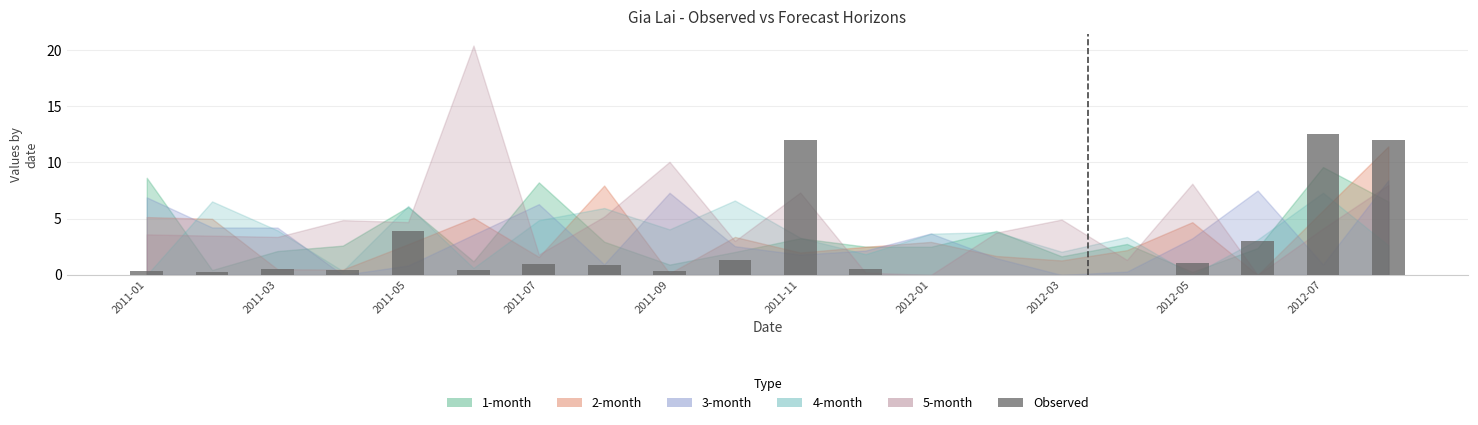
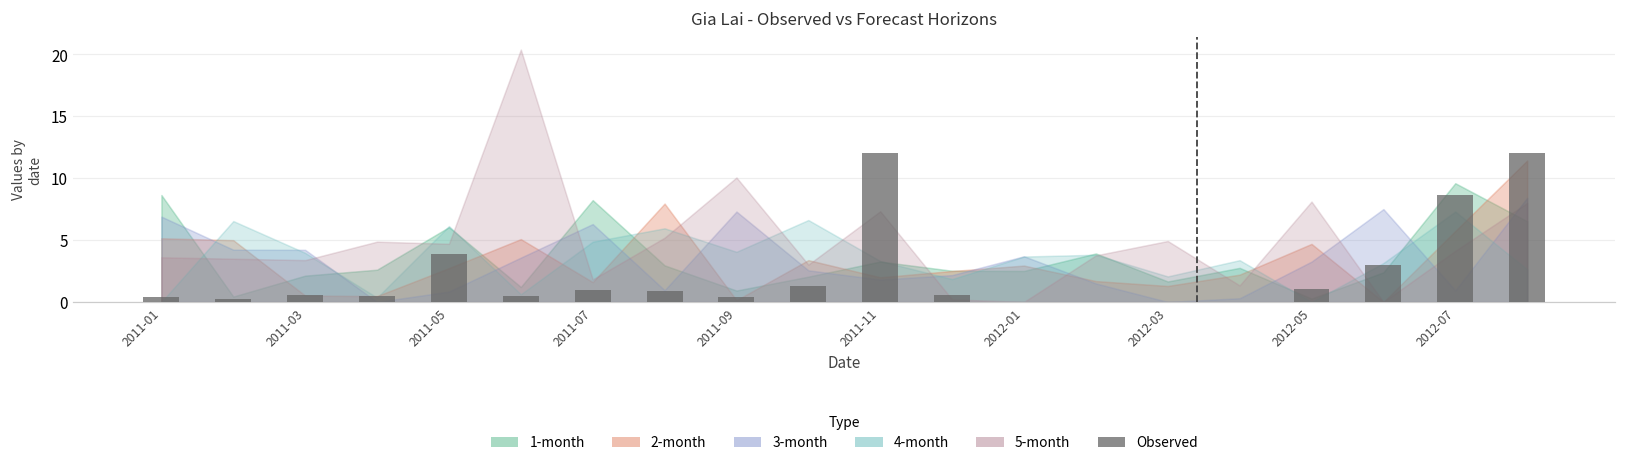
Observed, 2012-07: 12.5 -> 8.7
